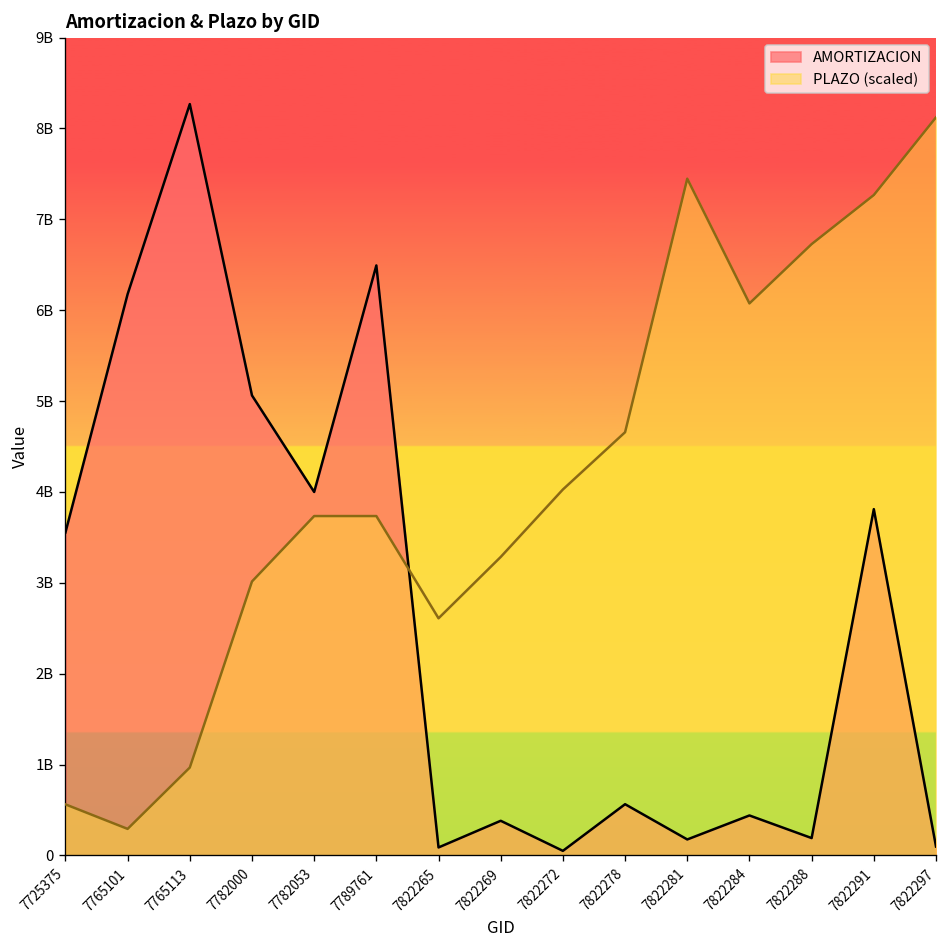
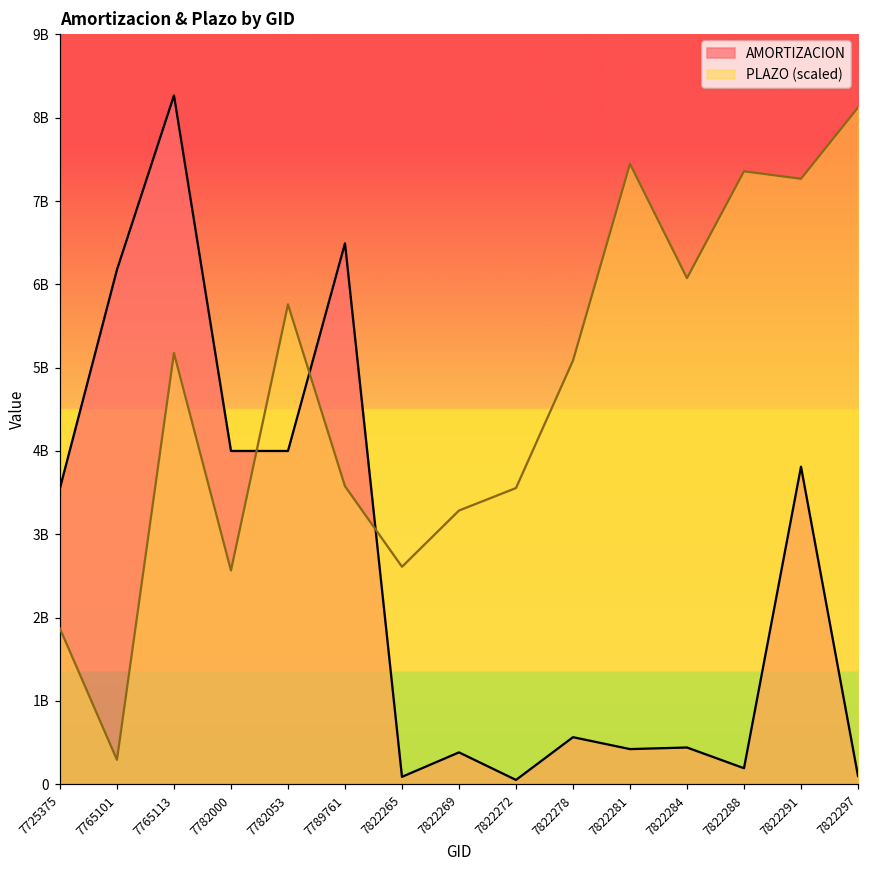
PLAZO (scaled), 7725375: 600000000 -> 1900000000
PLAZO (scaled), 7765113: 1000000000 -> 5200000000
AMORTIZACION, 7782000: 5100000000 -> 4000000000
PLAZO (scaled), 7782000: 3000000000 -> 2600000000
PLAZO (scaled), 7782053: 3700000000 -> 5800000000
PLAZO (scaled), 7789761: 3700000000 -> 3600000000
PLAZO (scaled), 7822272: 4000000000 -> 3600000000
PLAZO (scaled), 7822278: 4700000000 -> 5100000000
AMORTIZACION, 7822281: 200000000 -> 400000000
PLAZO (scaled), 7822288: 6700000000 -> 7400000000
